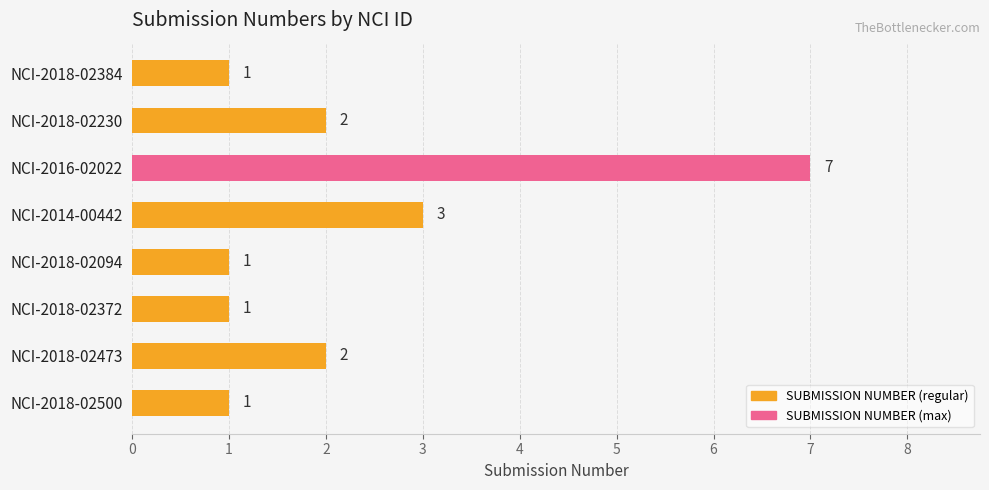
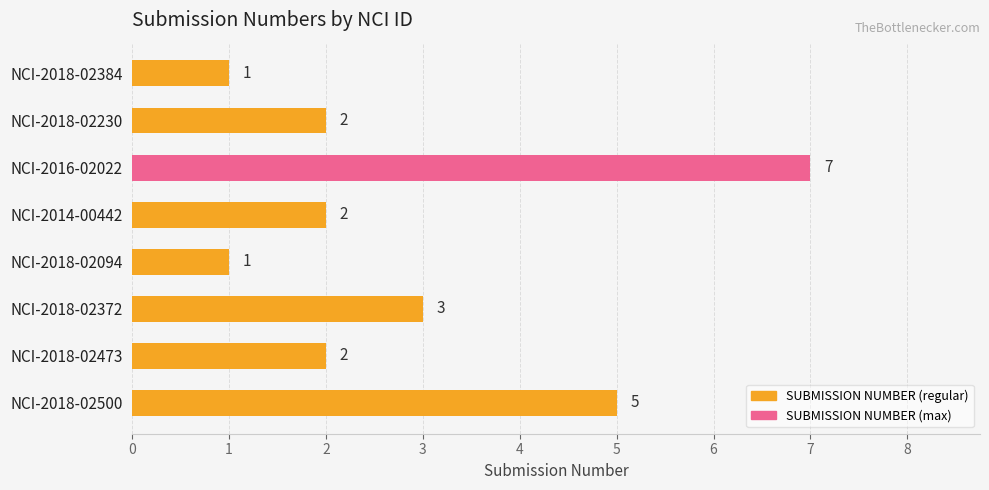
NCI-2014-00442: 3 -> 2
NCI-2018-02372: 1 -> 3
NCI-2018-02500: 1 -> 5
